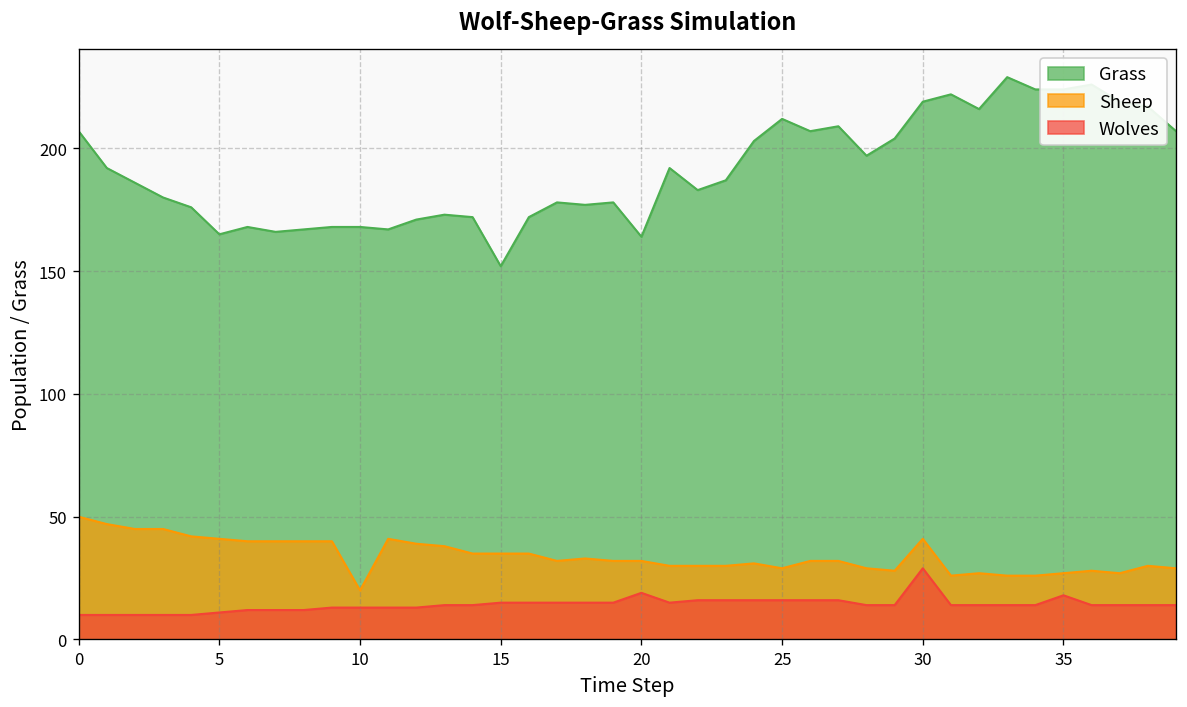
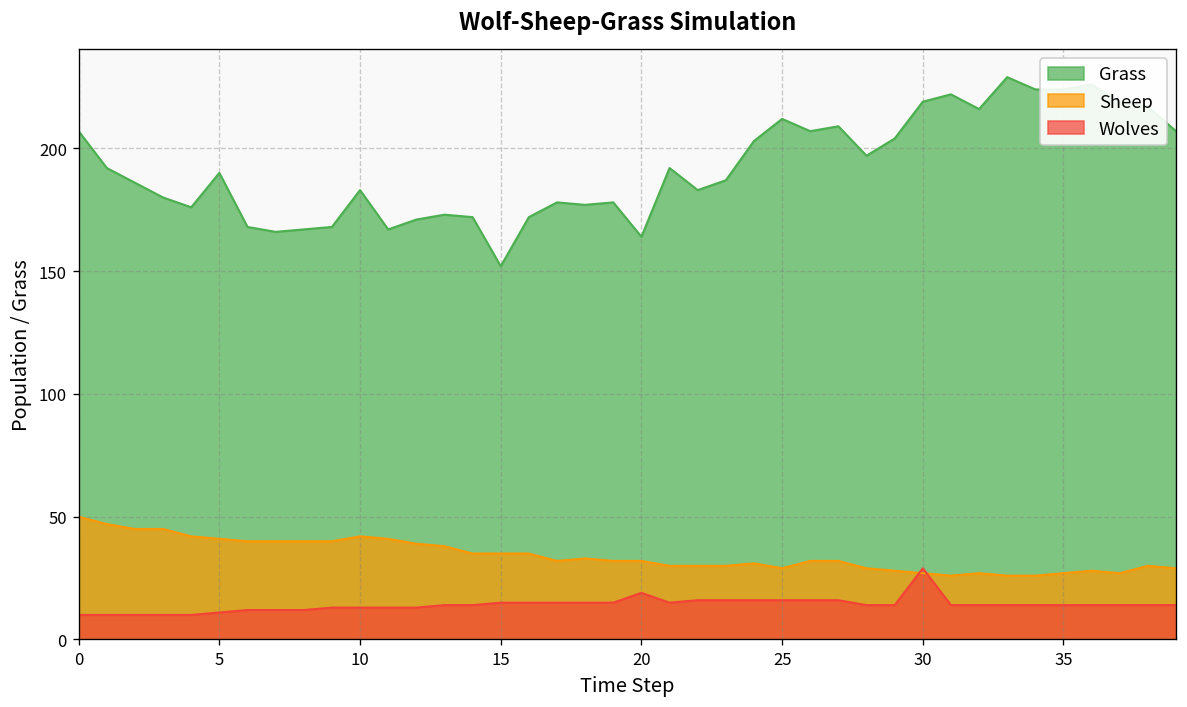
Grass, 5: 165 -> 190
Grass, 10: 168 -> 183
Sheep, 10: 20 -> 42
Sheep, 30: 41 -> 27
Wolves, 35: 18 -> 14
